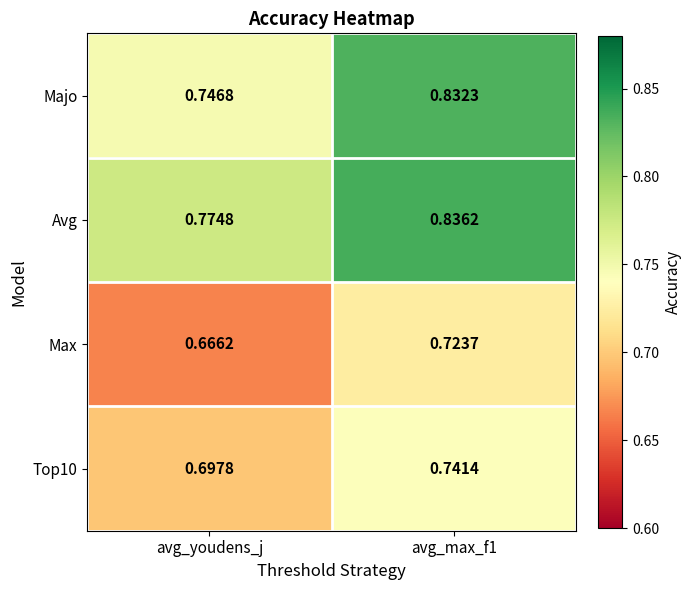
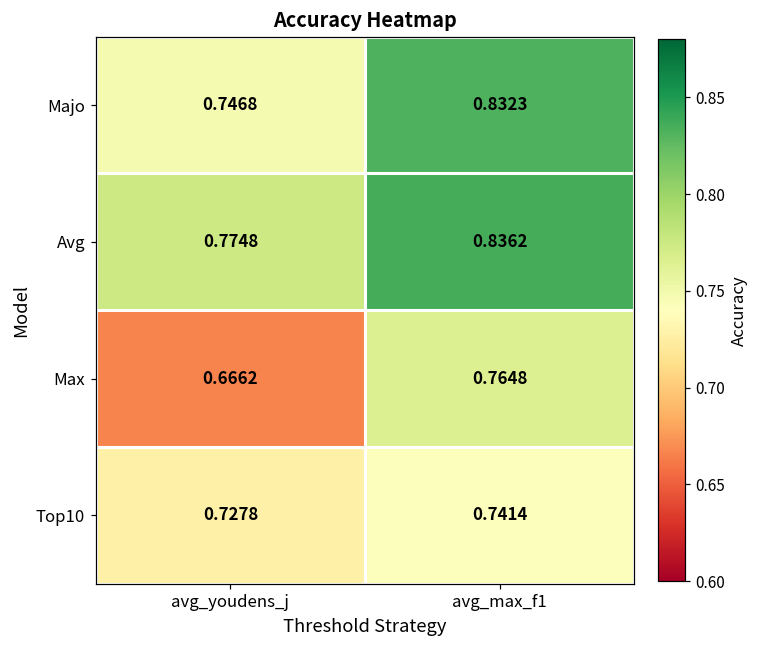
Max, avg_max_f1: 0.7237 -> 0.7648
Top10, avg_youdens_j: 0.6978 -> 0.7278
